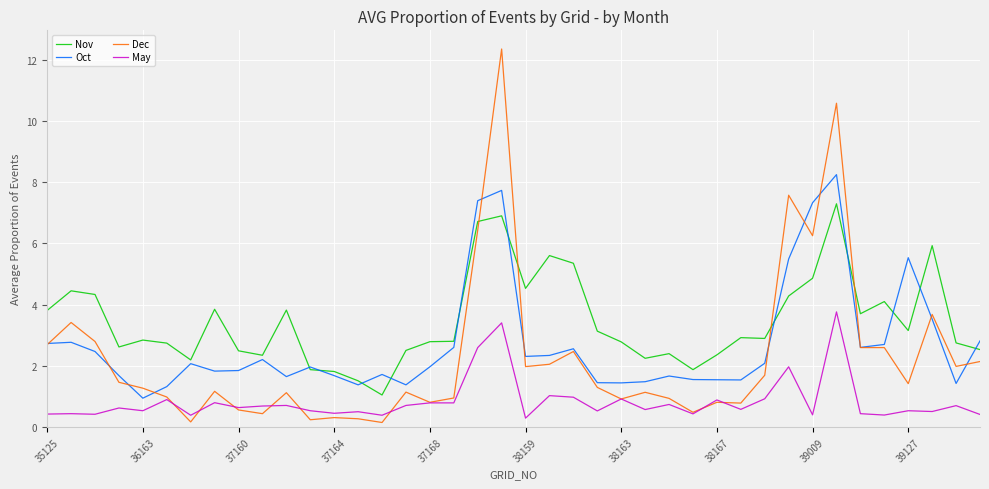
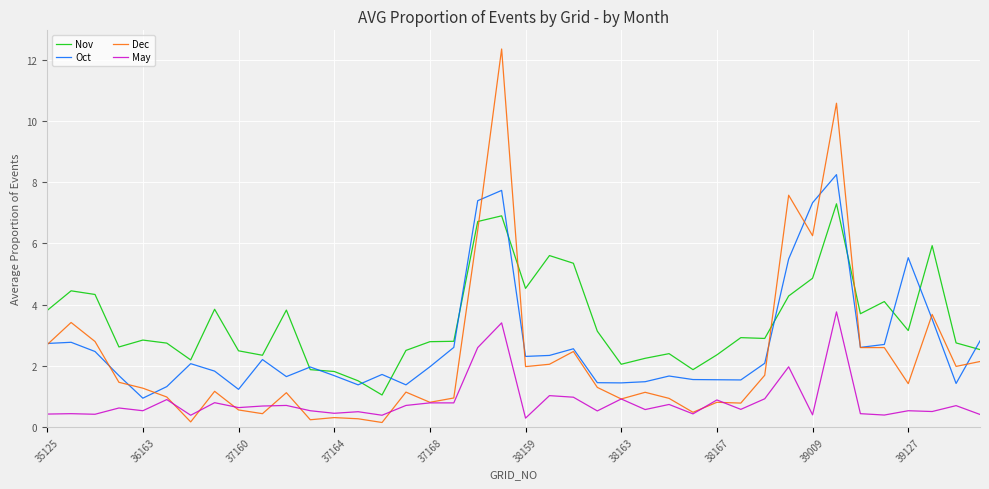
Oct, 37160: 1.8 -> 1.2
Nov, 38163: 2.8 -> 2.1
